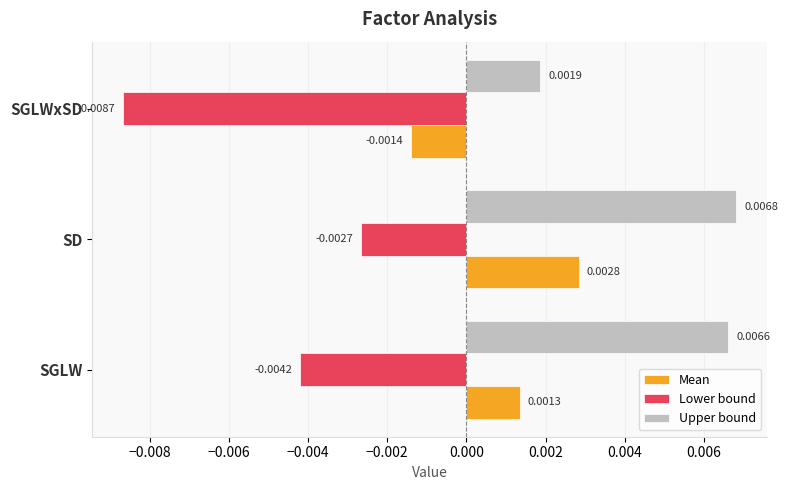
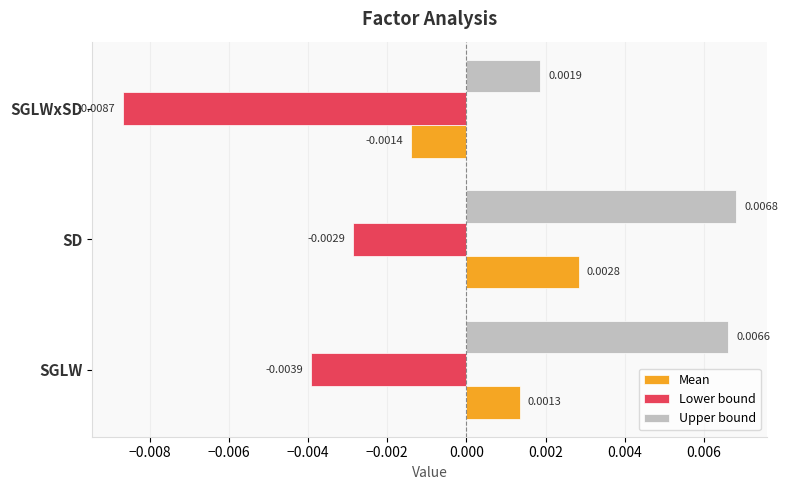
Lower bound, SD: -0.0027 -> -0.0029
Lower bound, SGLW: -0.0042 -> -0.0039
